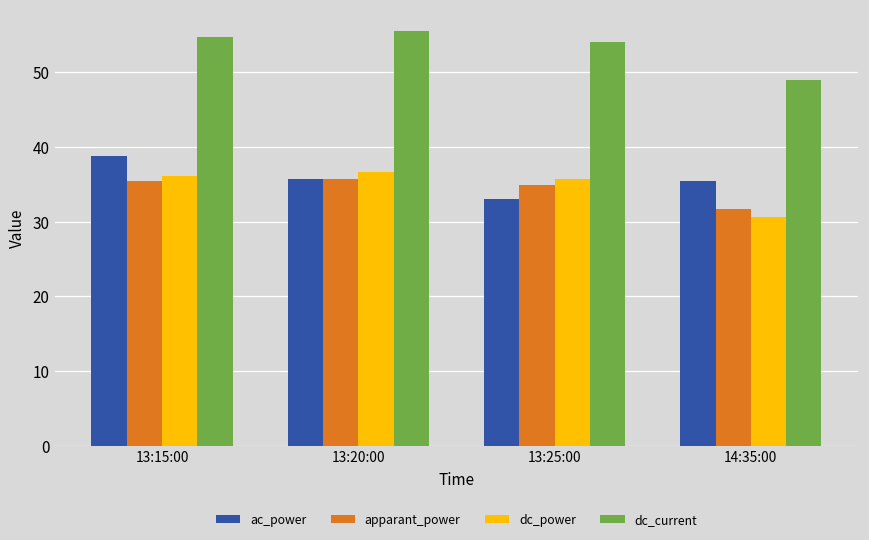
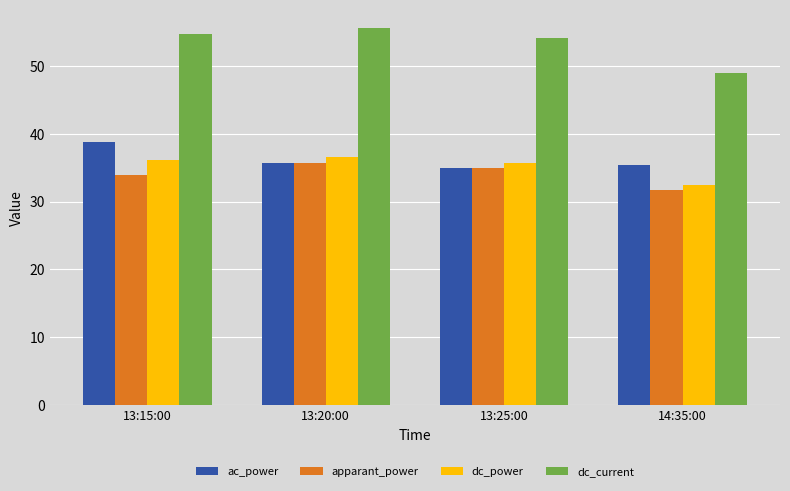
apparant_power, 13:15:00: 35 -> 34
ac_power, 13:25:00: 33 -> 35
dc_power, 14:35:00: 31 -> 32
